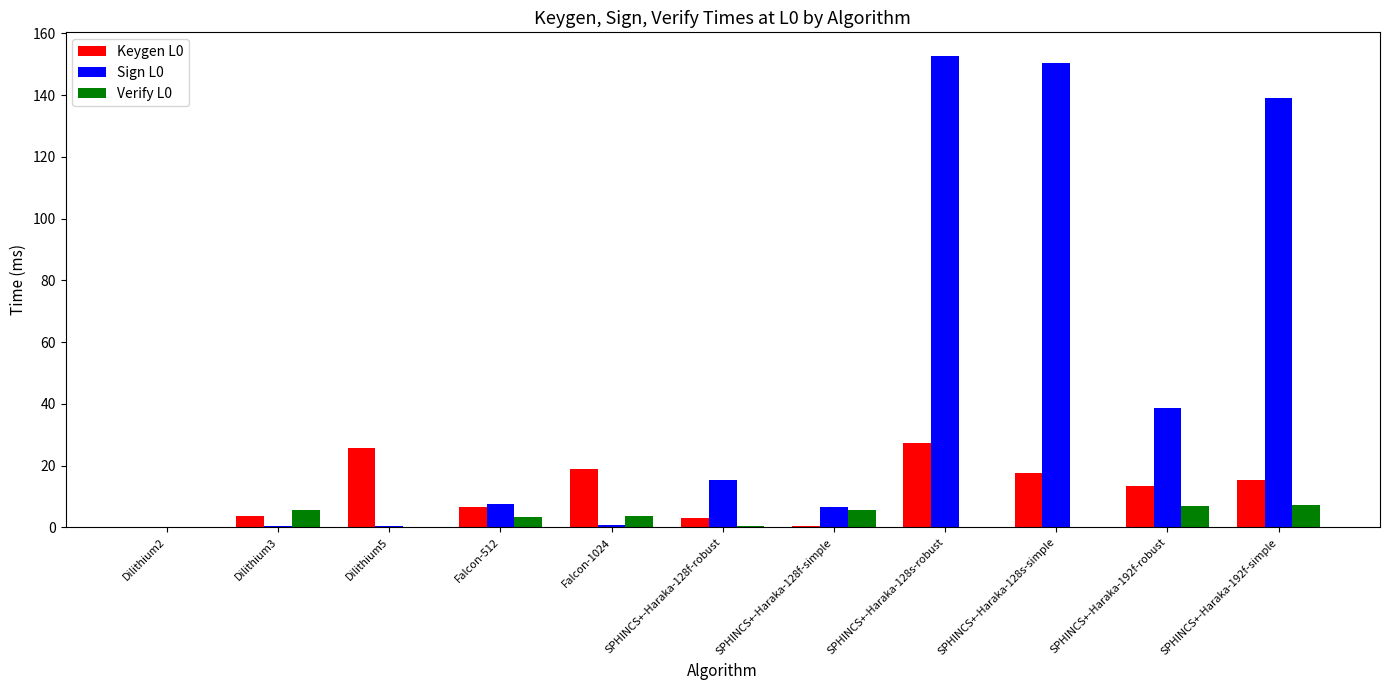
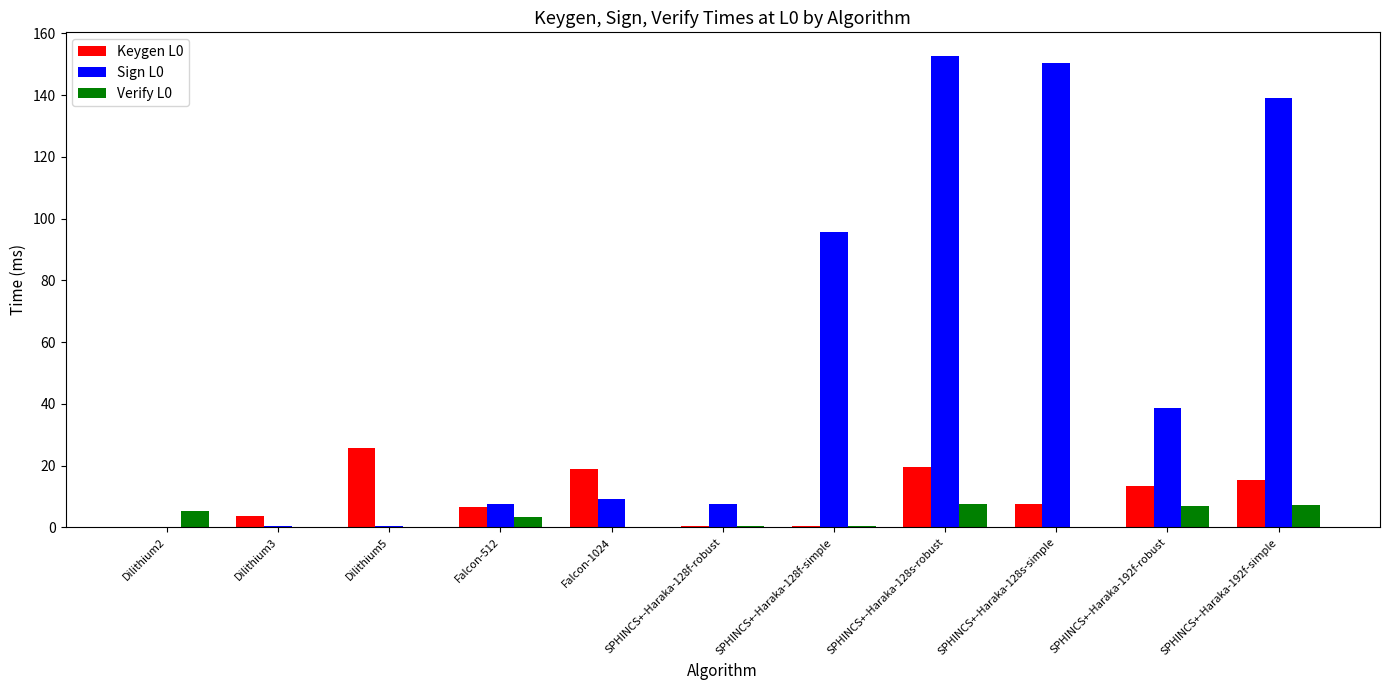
Verify L0, Dilithium2: 0 -> 5
Verify L0, Dilithium3: 6 -> 0
Sign L0, Falcon-1024: 1 -> 9
Verify L0, Falcon-1024: 4 -> 0
Keygen L0, SPHINCS+-Haraka-128f-robust: 3 -> 0
Sign L0, SPHINCS+-Haraka-128f-robust: 15 -> 8
Sign L0, SPHINCS+-Haraka-128f-simple: 7 -> 96
Verify L0, SPHINCS+-Haraka-128f-simple: 6 -> 0
Keygen L0, SPHINCS+-Haraka-128s-robust: 27 -> 20
Verify L0, SPHINCS+-Haraka-128s-robust: 0 -> 8
Keygen L0, SPHINCS+-Haraka-128s-simple: 18 -> 7
